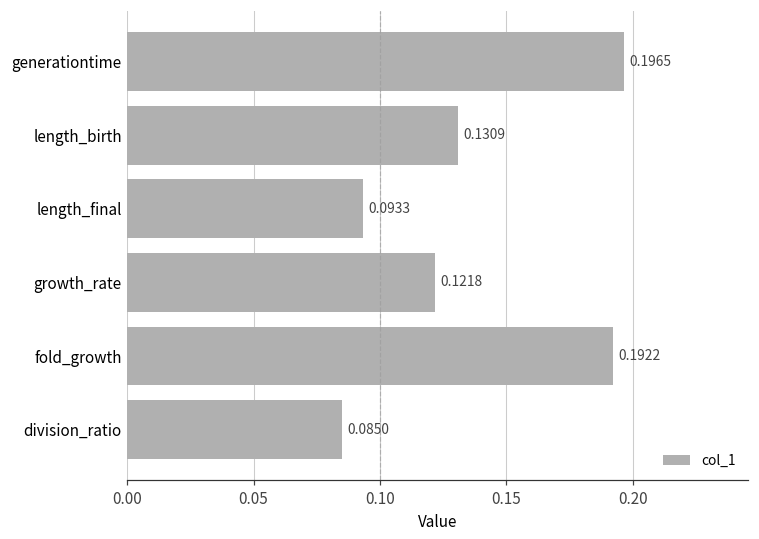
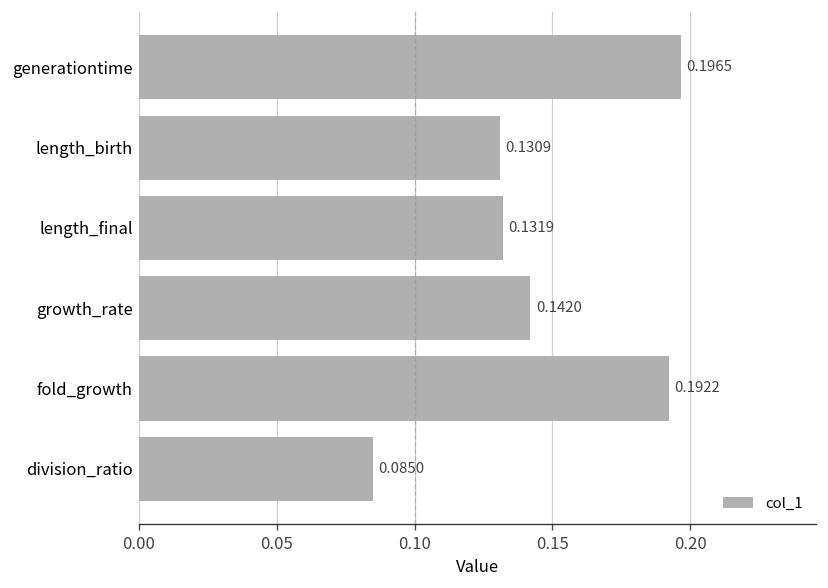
length_final: 0.0933 -> 0.1319
growth_rate: 0.1218 -> 0.1420
